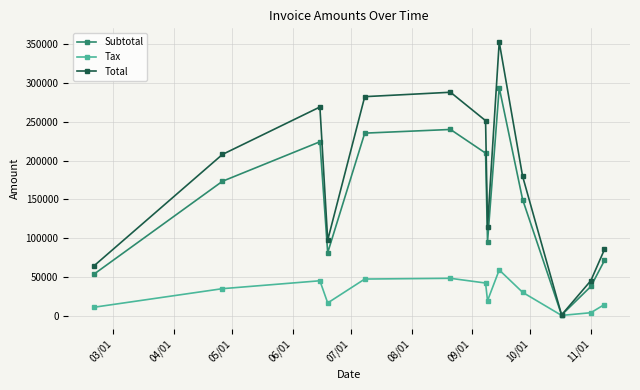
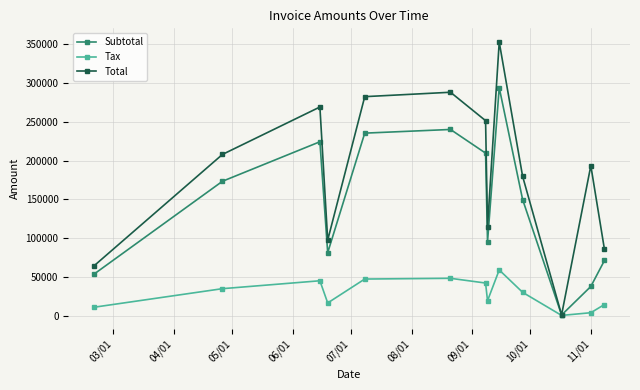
Total, 11/01: 40000 -> 190000
